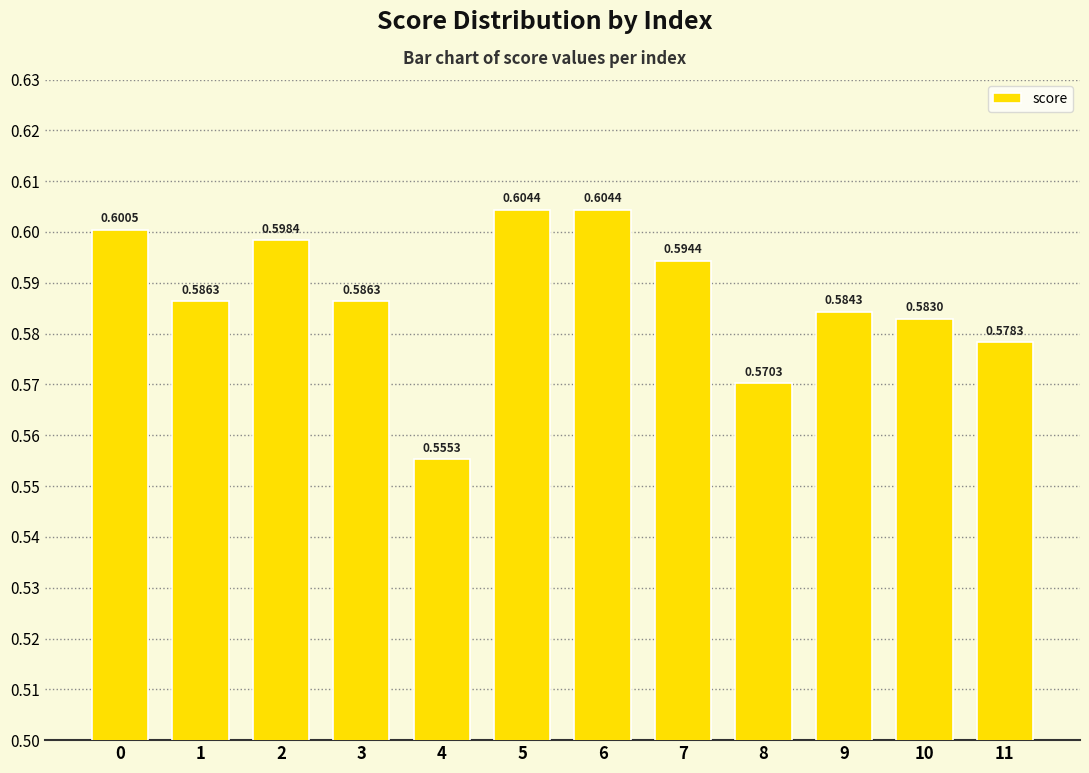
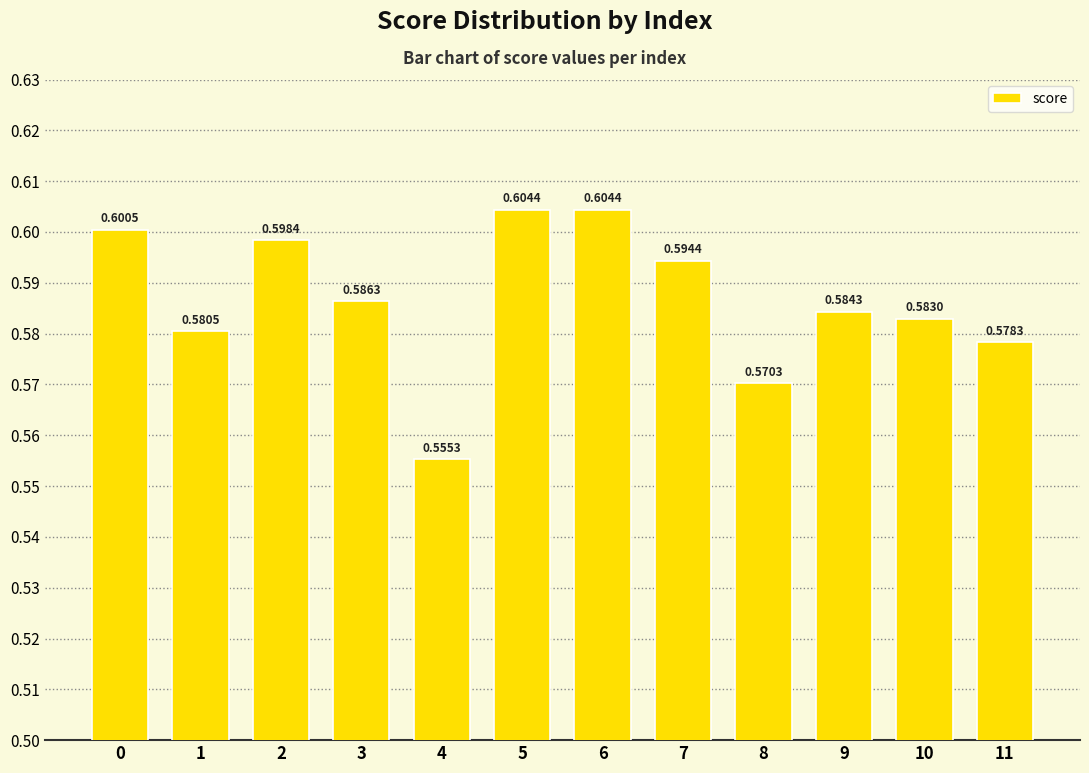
1: 0.5863 -> 0.5805
